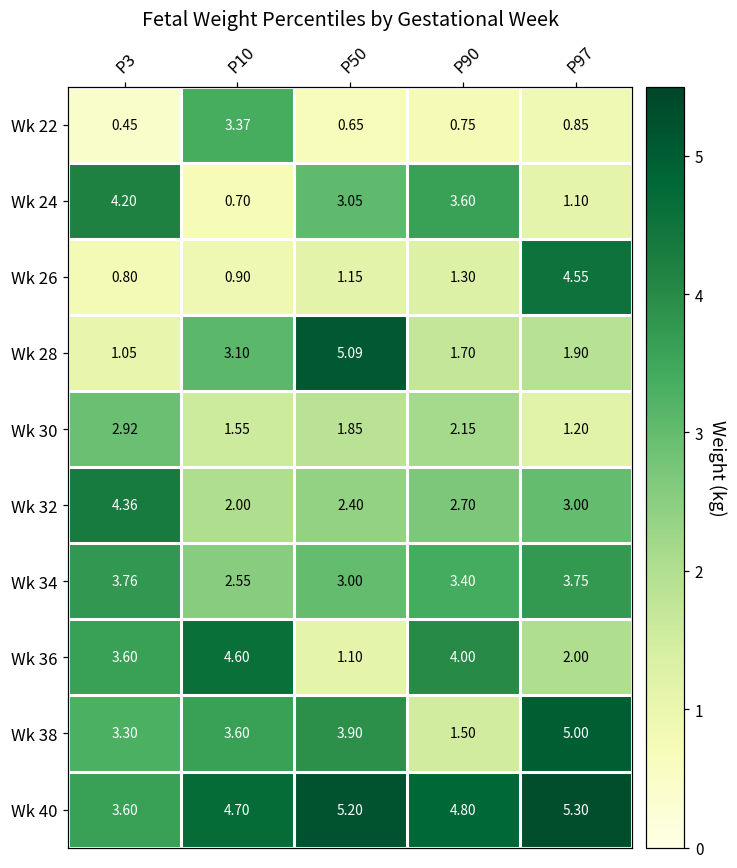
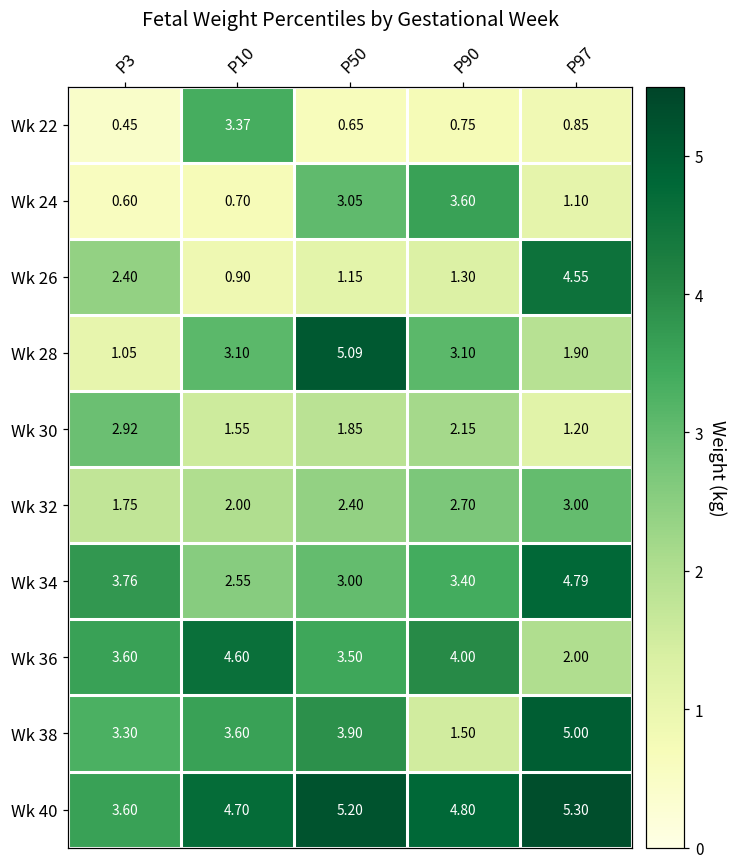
Wk 24, P3: 4.20 -> 0.60
Wk 26, P3: 0.80 -> 2.40
Wk 28, P90: 1.70 -> 3.10
Wk 32, P3: 4.36 -> 1.75
Wk 34, P97: 3.75 -> 4.79
Wk 36, P50: 1.10 -> 3.50
